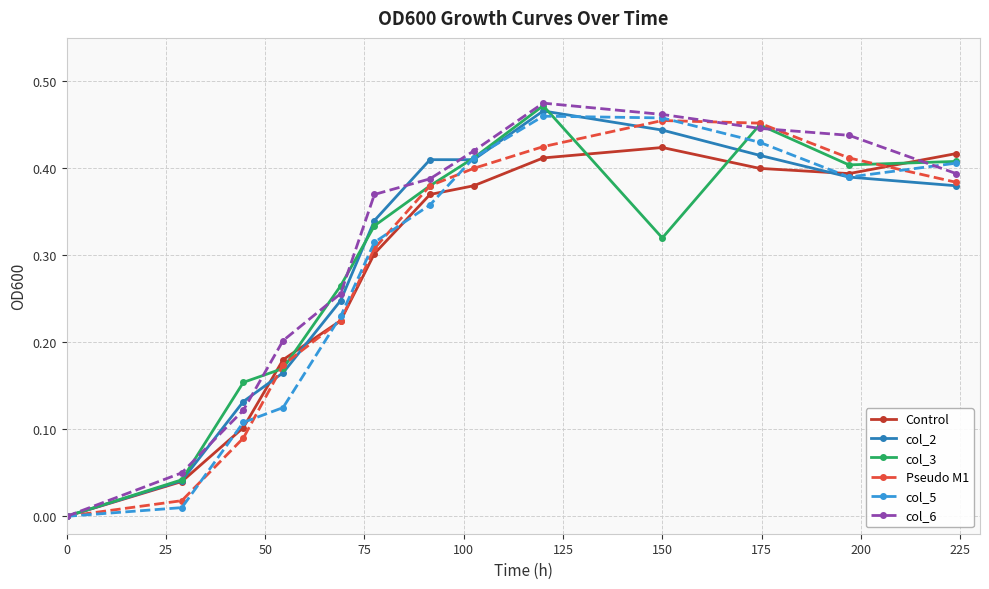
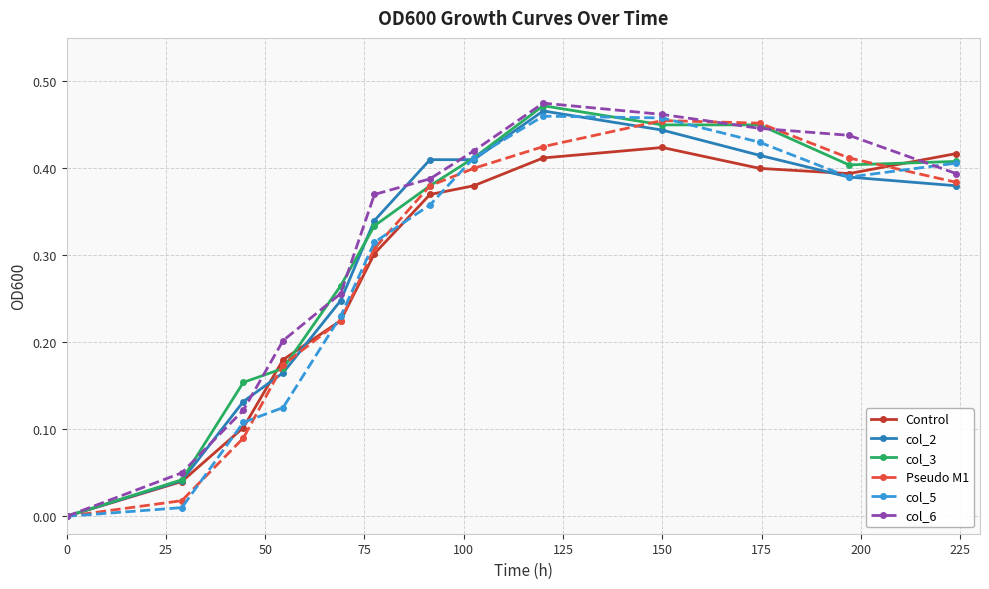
col_3, 150: 0.32 -> 0.45
